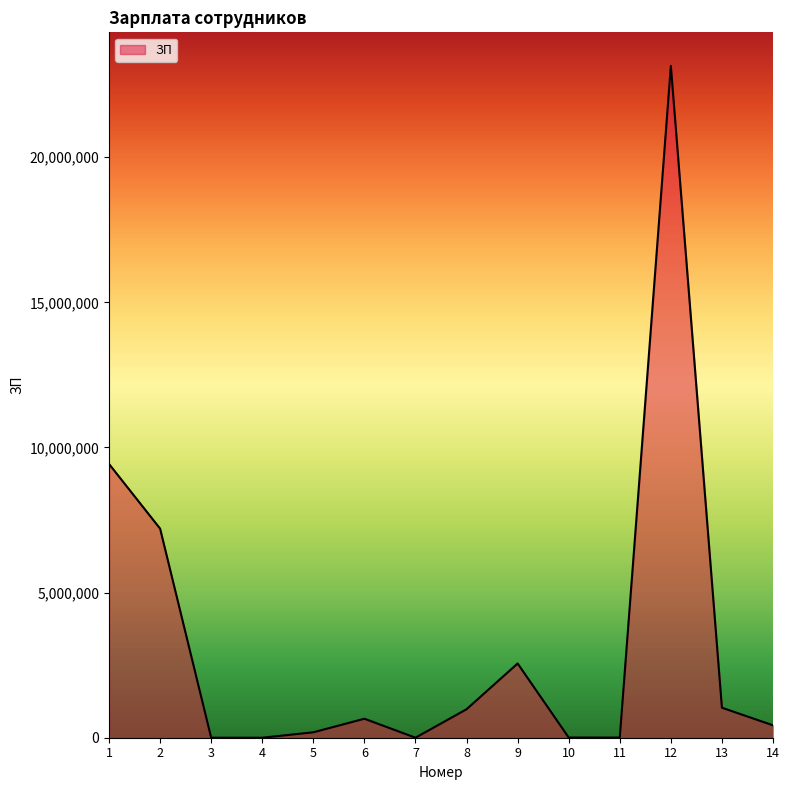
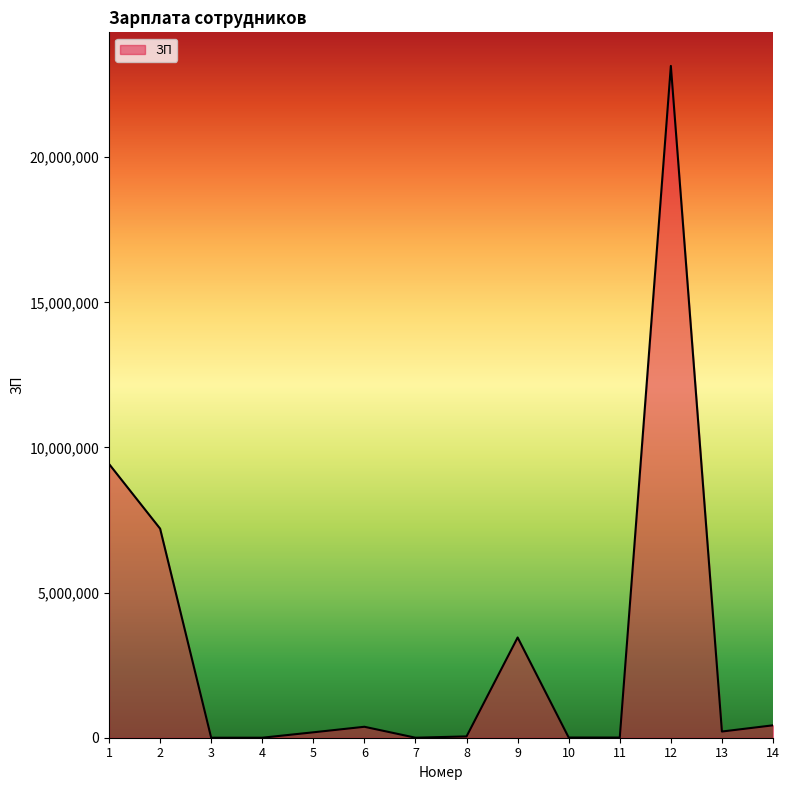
6: 700,000 -> 400,000
8: 1,000,000 -> 0
9: 2,600,000 -> 3,500,000
13: 1,000,000 -> 200,000
